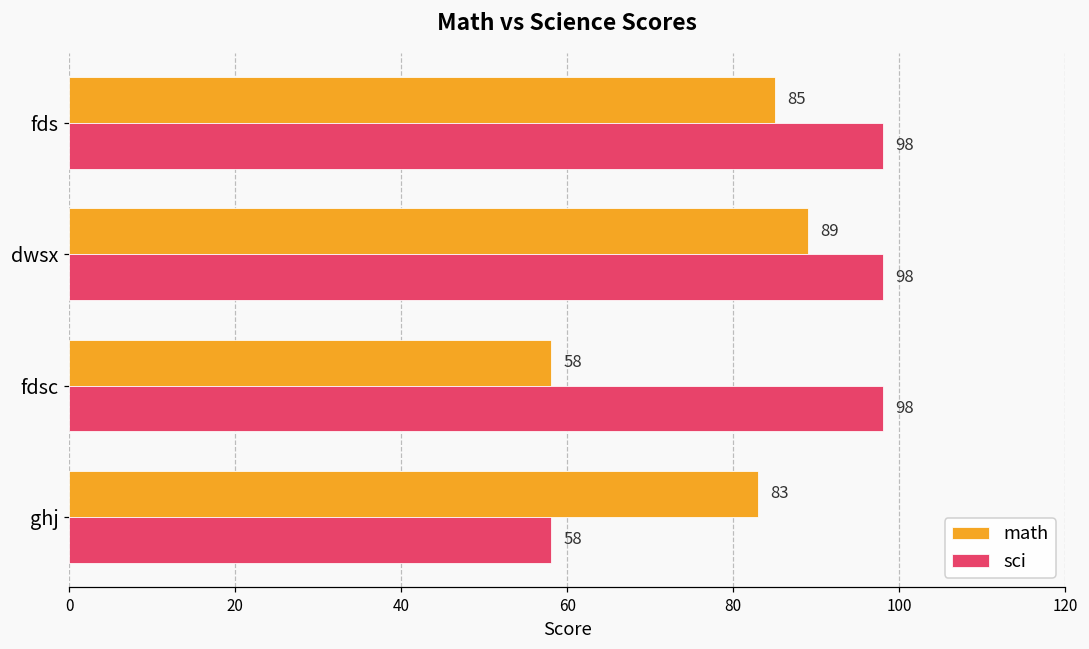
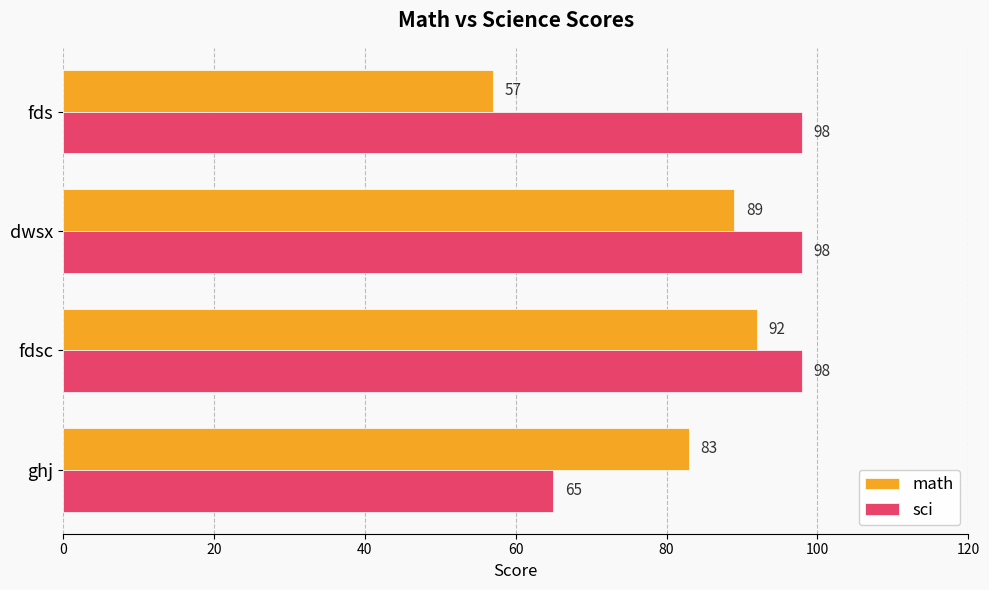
math, fds: 85 -> 57
math, fdsc: 58 -> 92
sci, ghj: 58 -> 65
